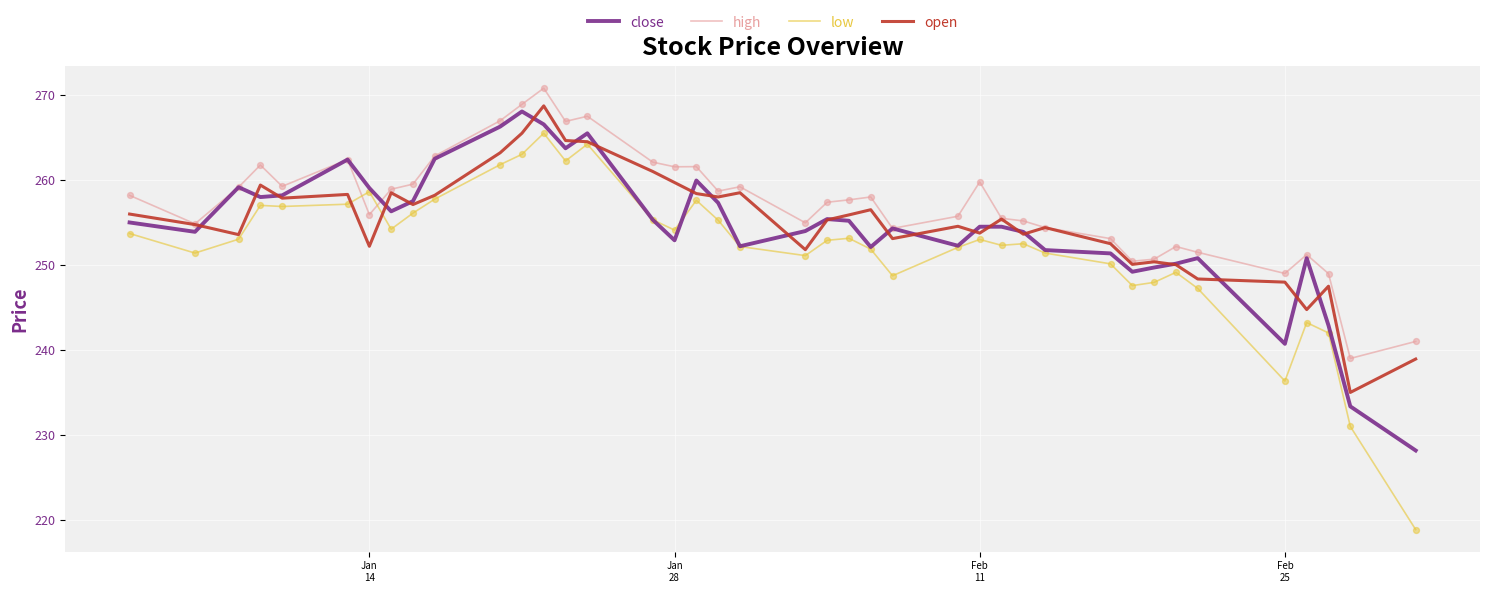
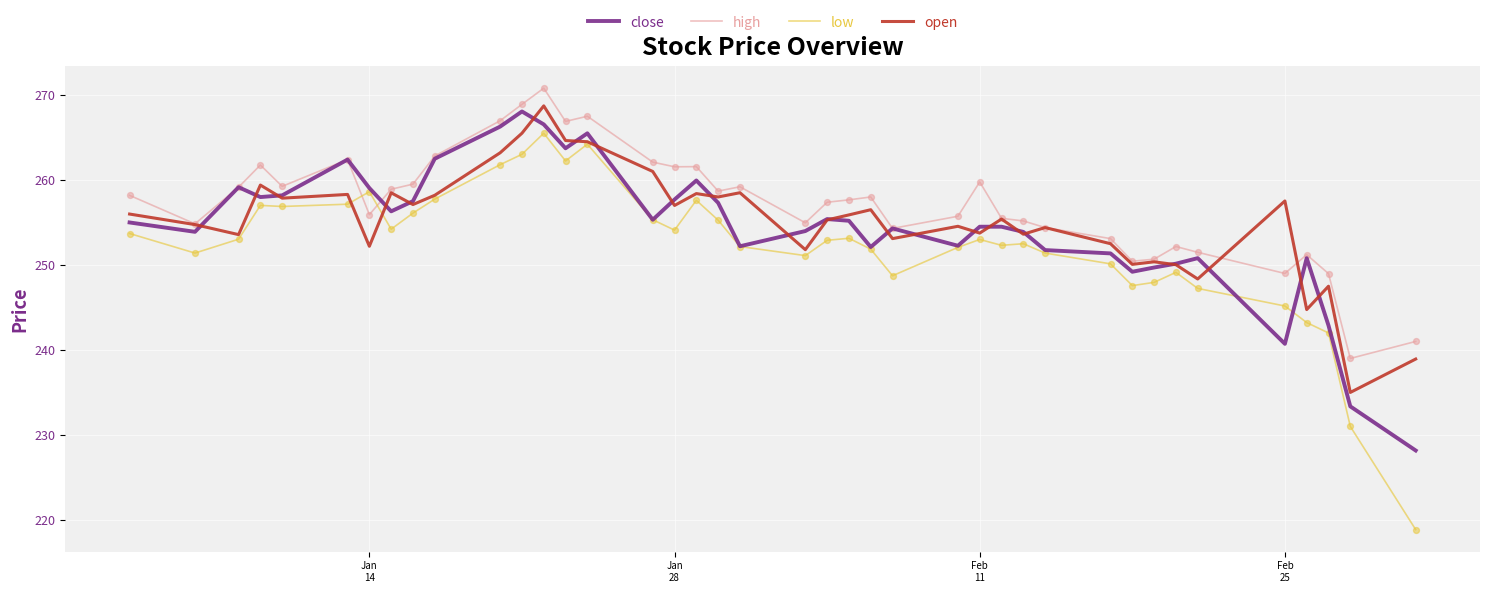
close, Jan 28: 253 -> 258
open, Jan 28: 260 -> 257
low, Feb 25: 236 -> 245
open, Feb 25: 248 -> 258
